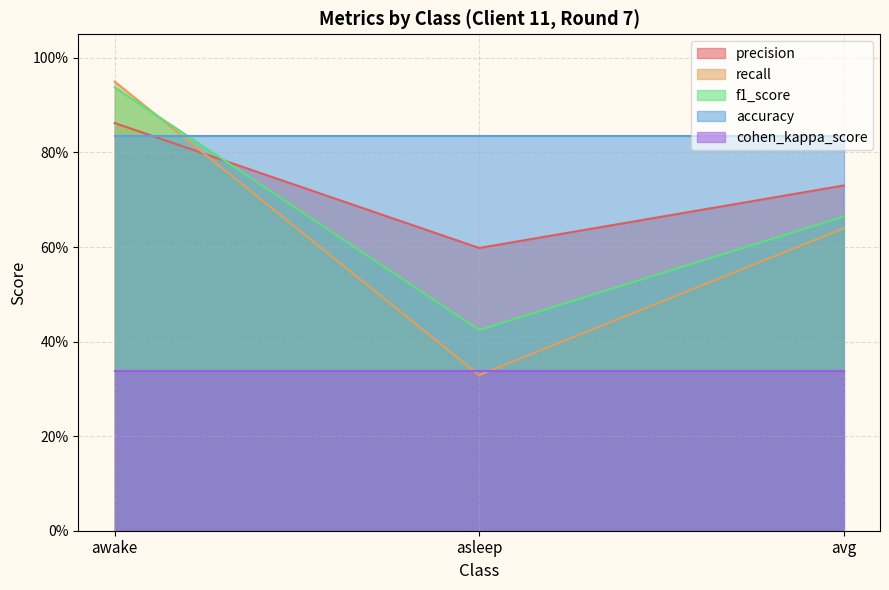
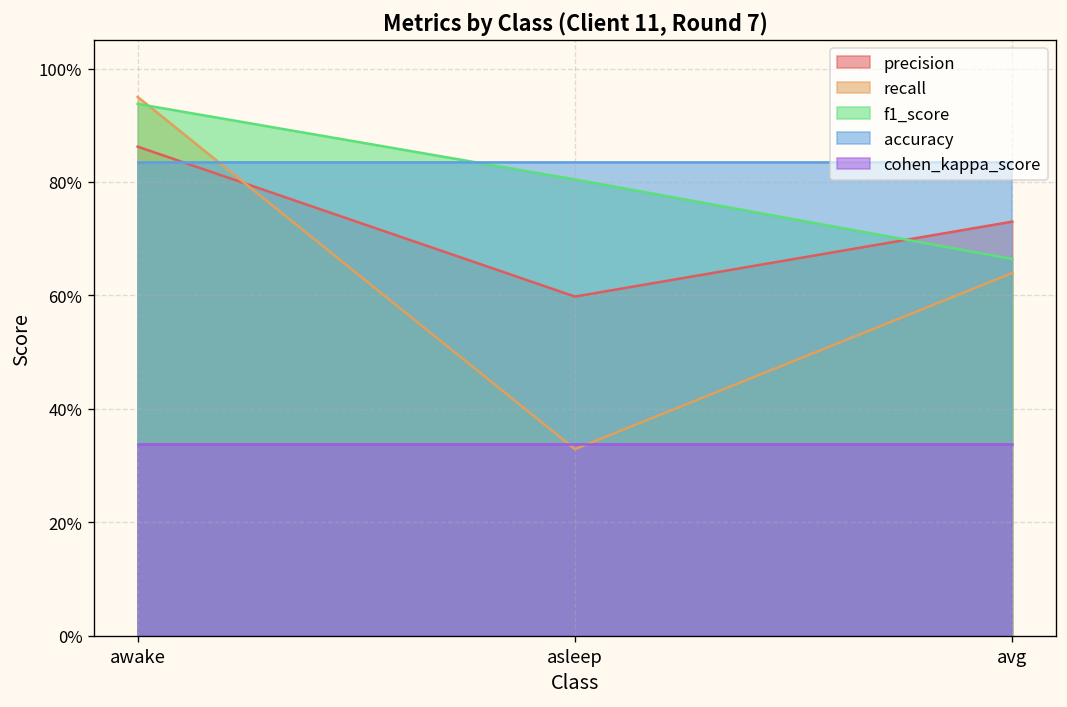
f1_score, asleep: 42% -> 80%
